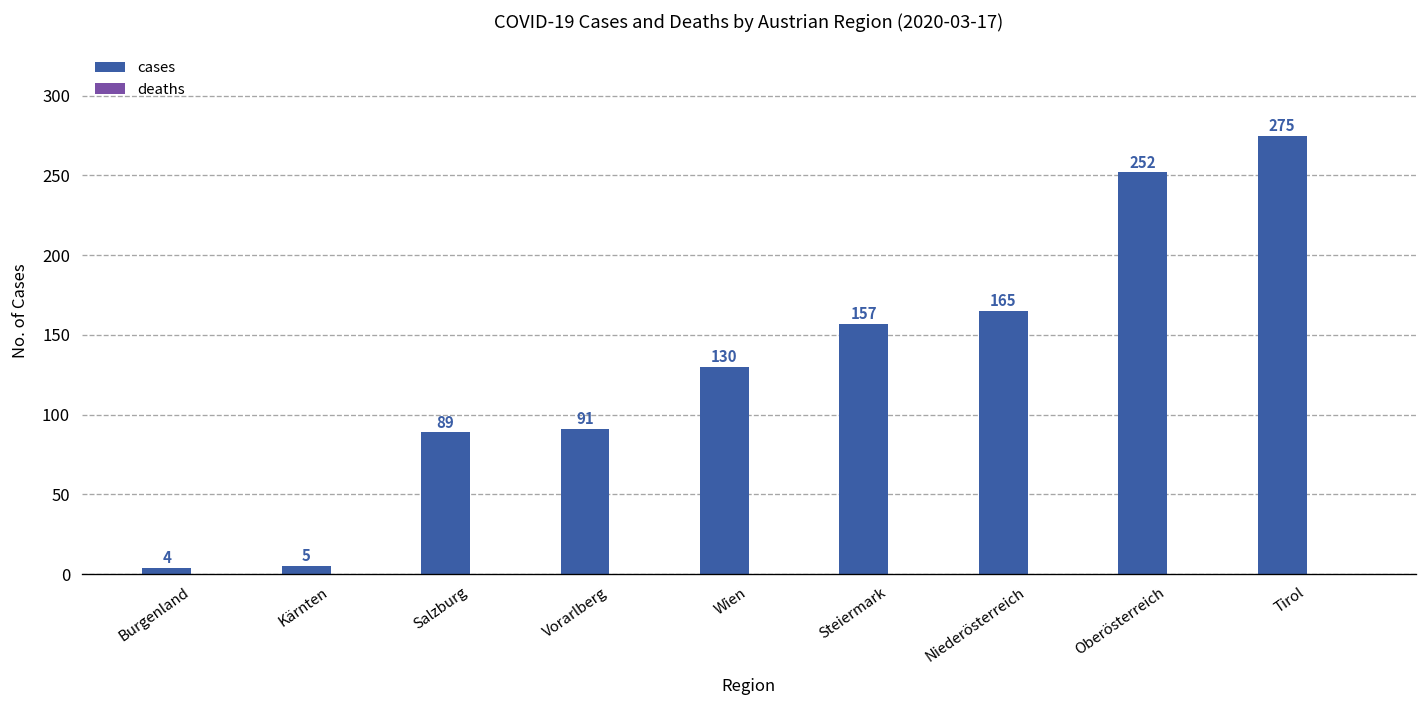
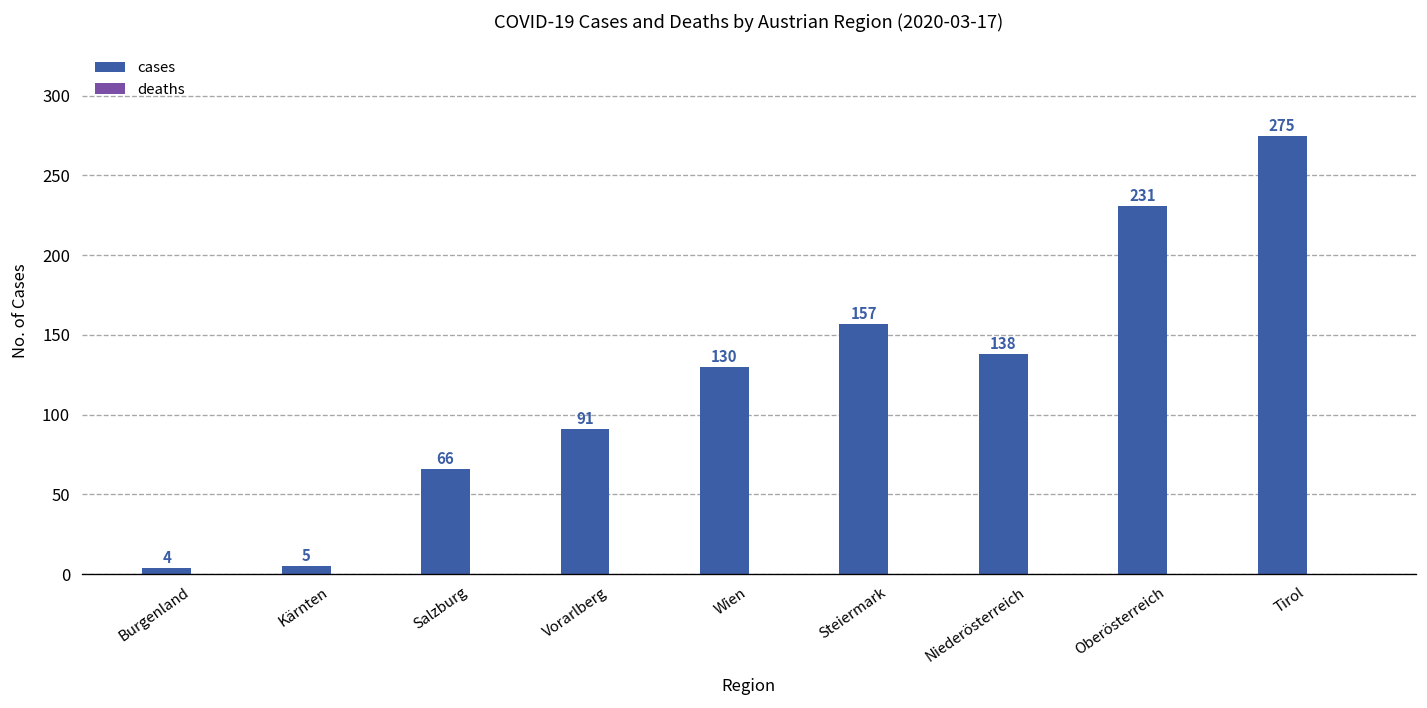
cases, Salzburg: 89 -> 66
cases, Niederösterreich: 165 -> 138
cases, Oberösterreich: 252 -> 231
